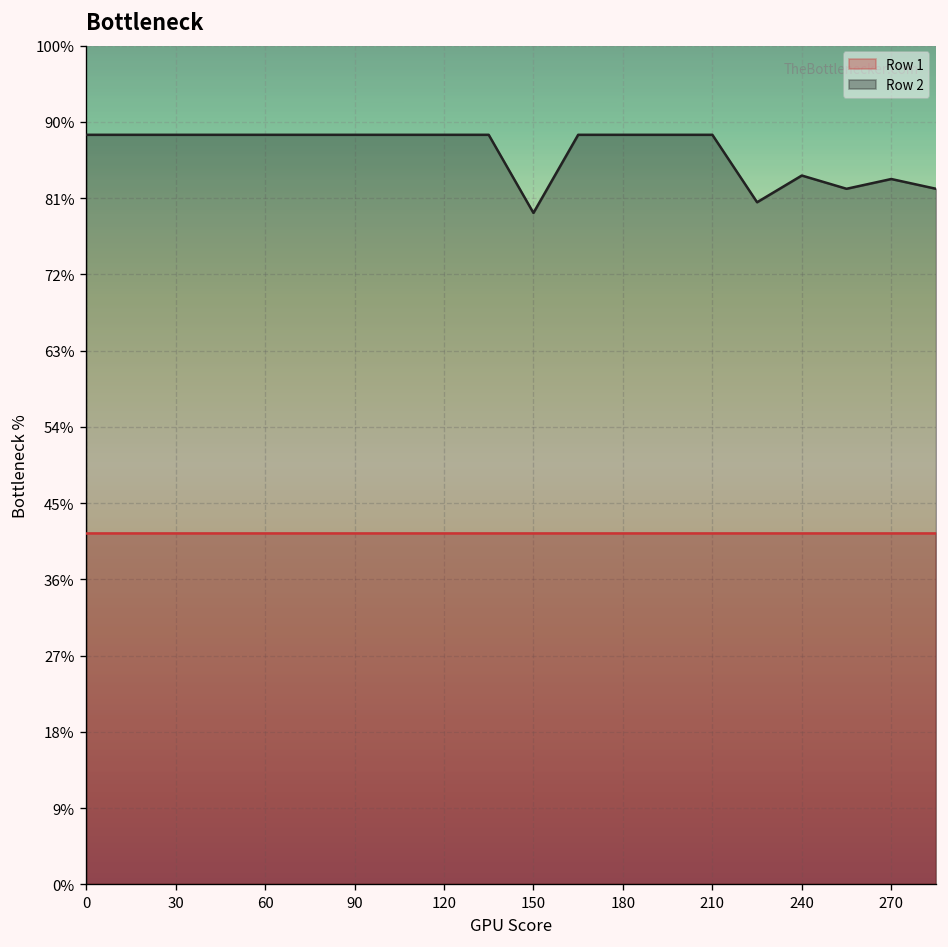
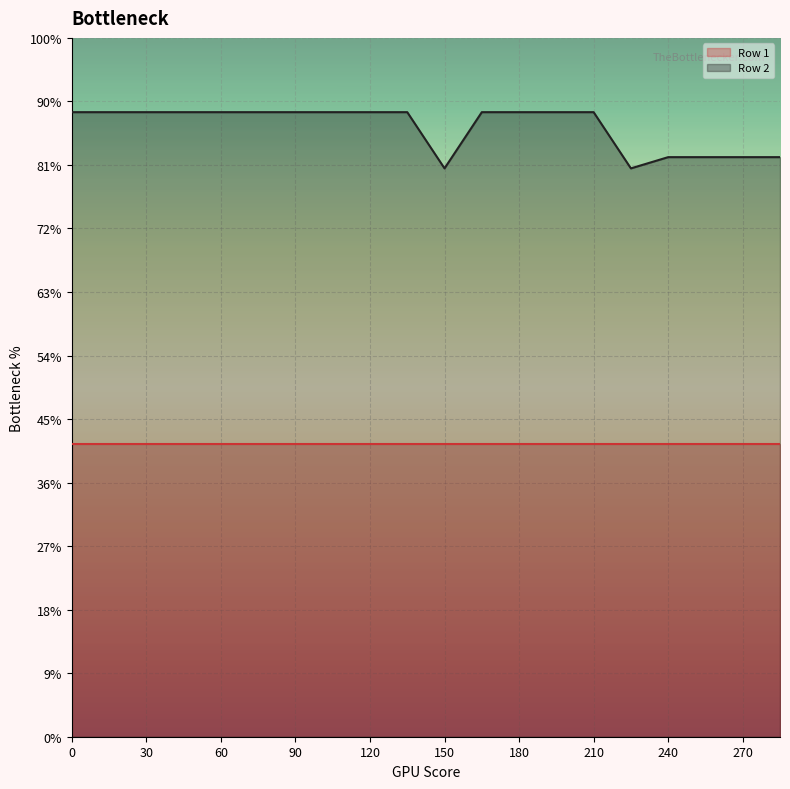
Row 2, 150: 80% -> 81%
Row 2, 240: 85% -> 83%
Row 2, 270: 84% -> 83%
